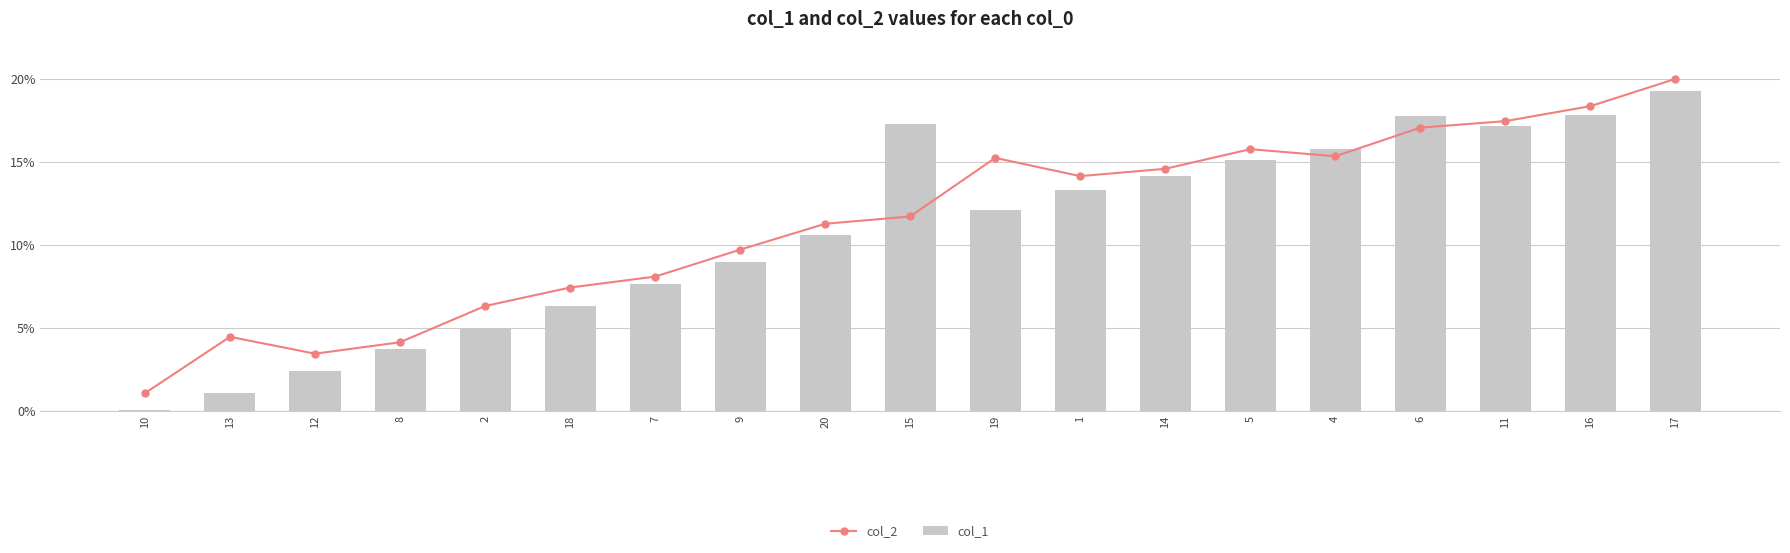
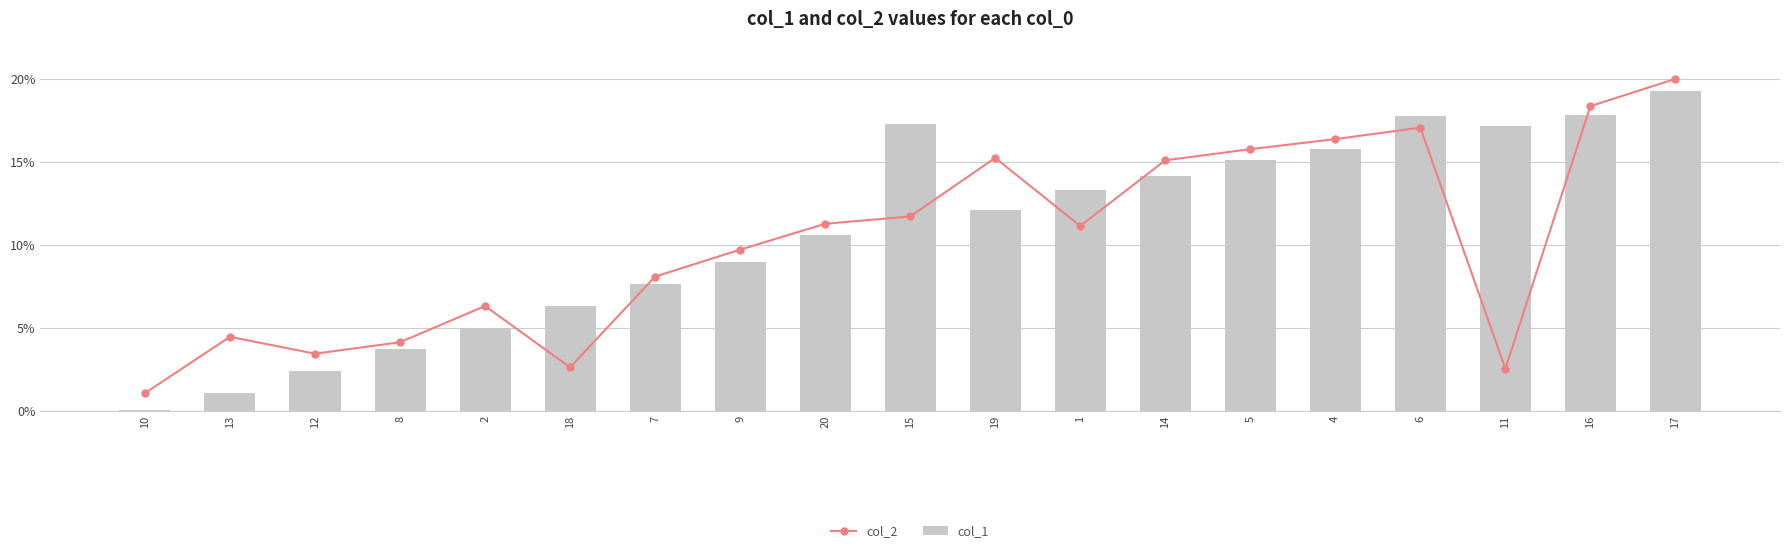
col_2, 18: 7.4% -> 2.6%
col_2, 1: 14.1% -> 11.1%
col_2, 14: 14.6% -> 15.1%
col_2, 4: 15.3% -> 16.4%
col_2, 11: 17.5% -> 2.5%
